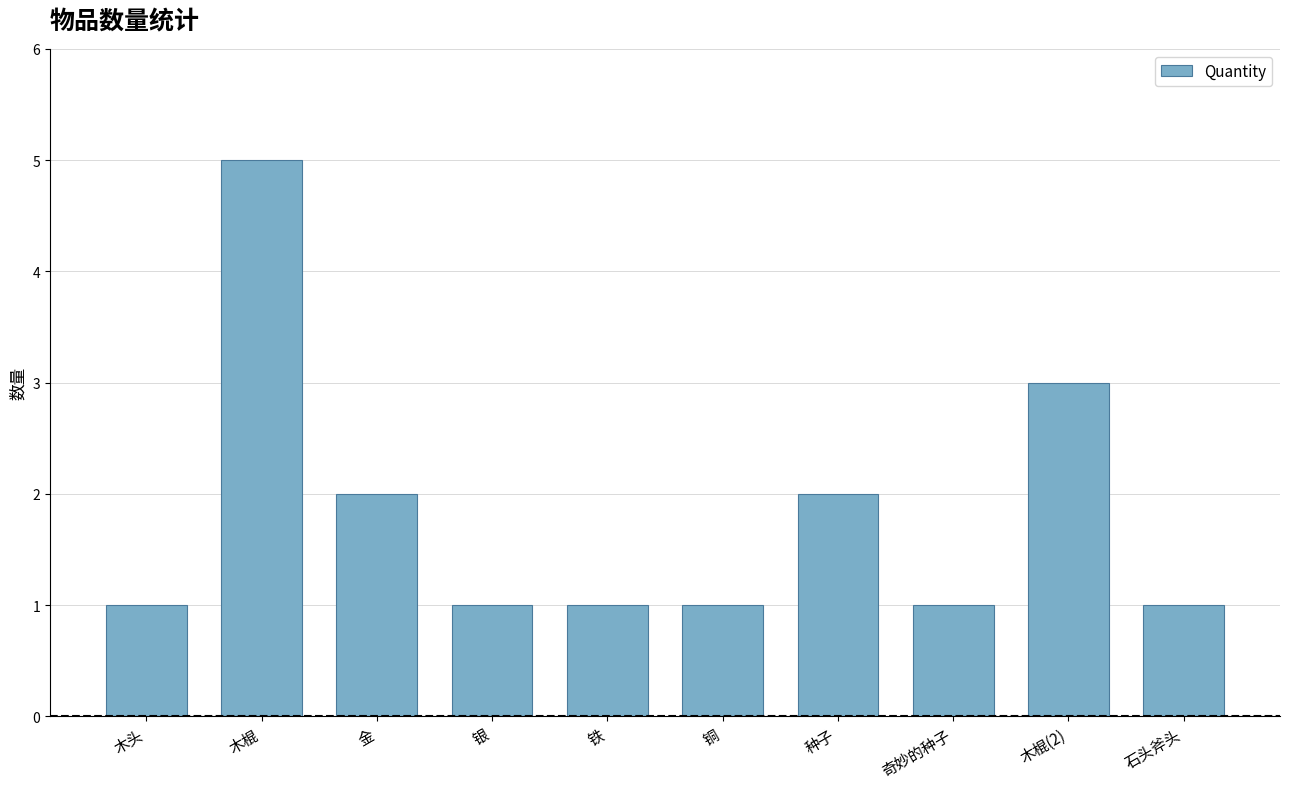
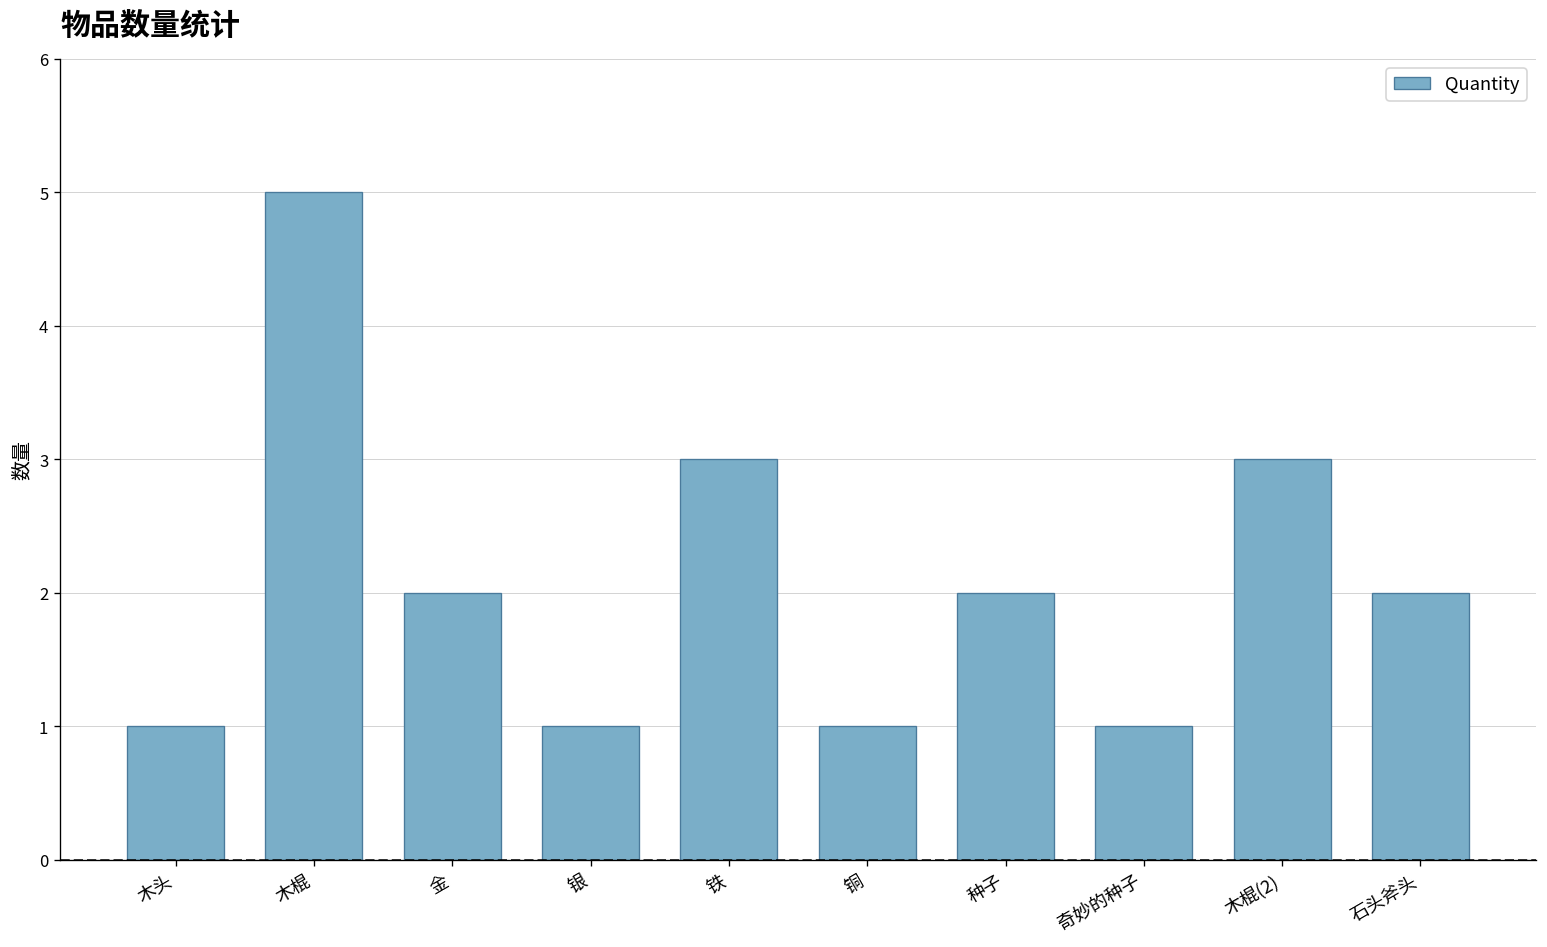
铁: 1 -> 3
石头斧头: 1 -> 2
